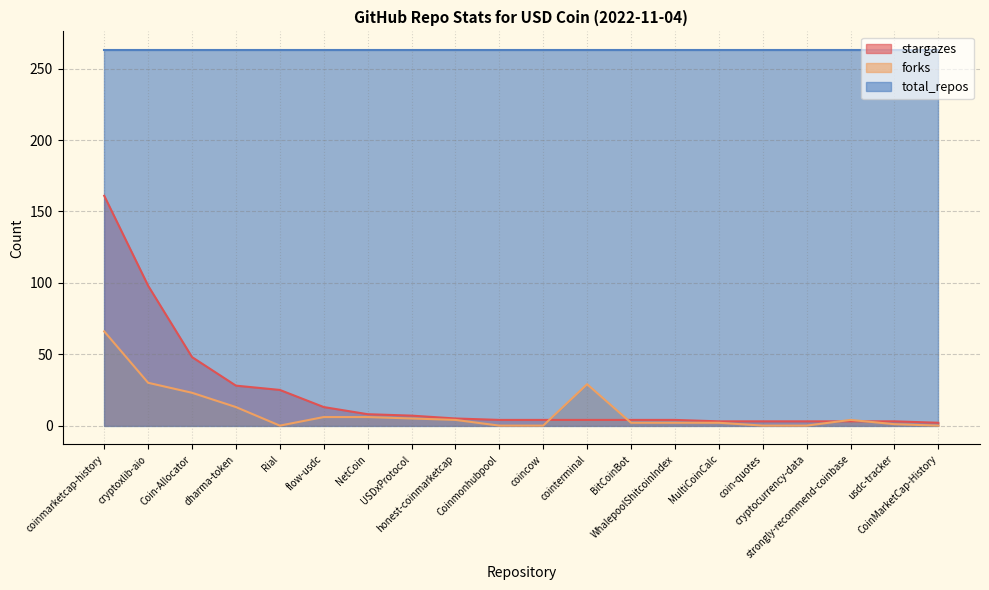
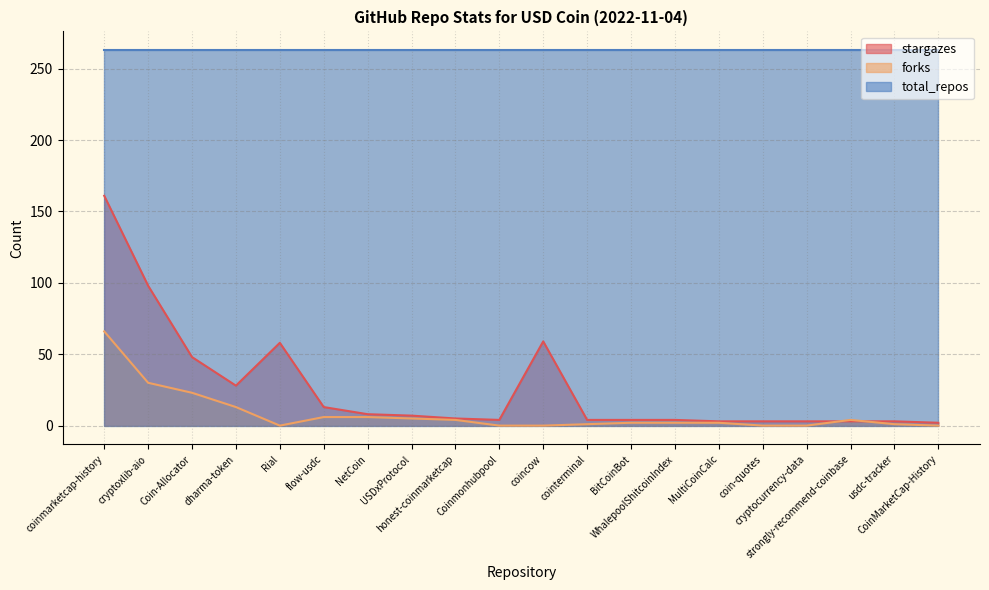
stargazes, Rial: 25 -> 58
stargazes, coincow: 4 -> 59
forks, cointerminal: 29 -> 1
